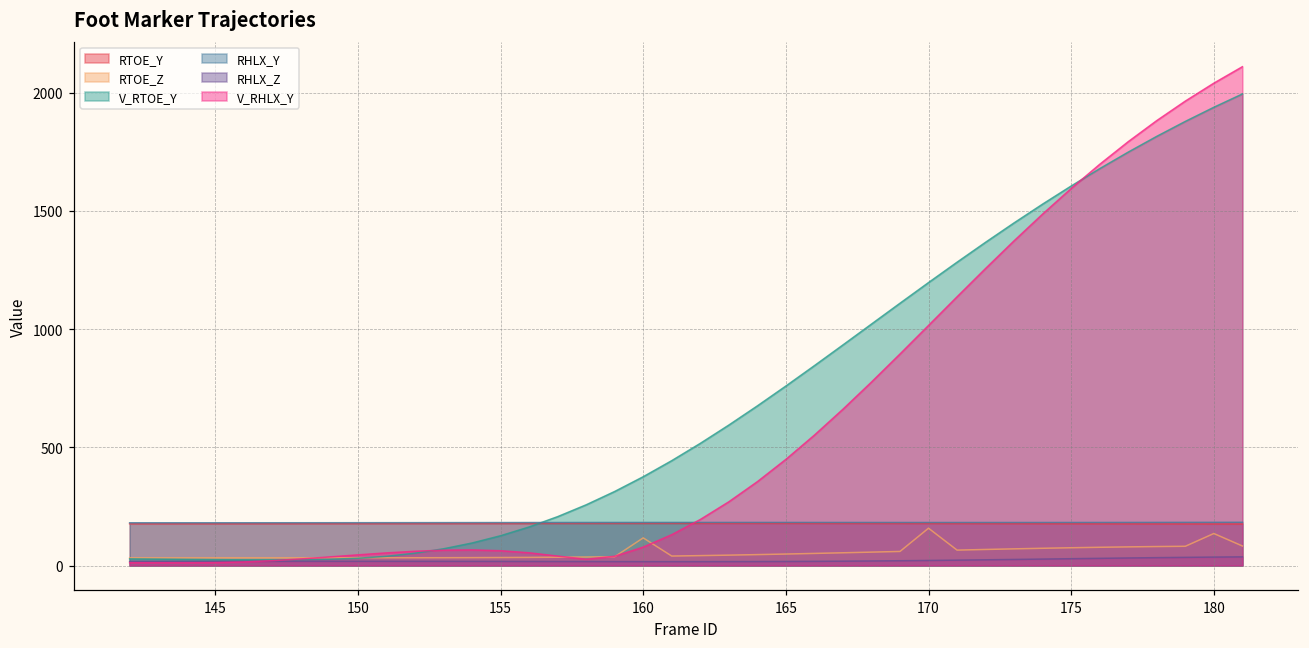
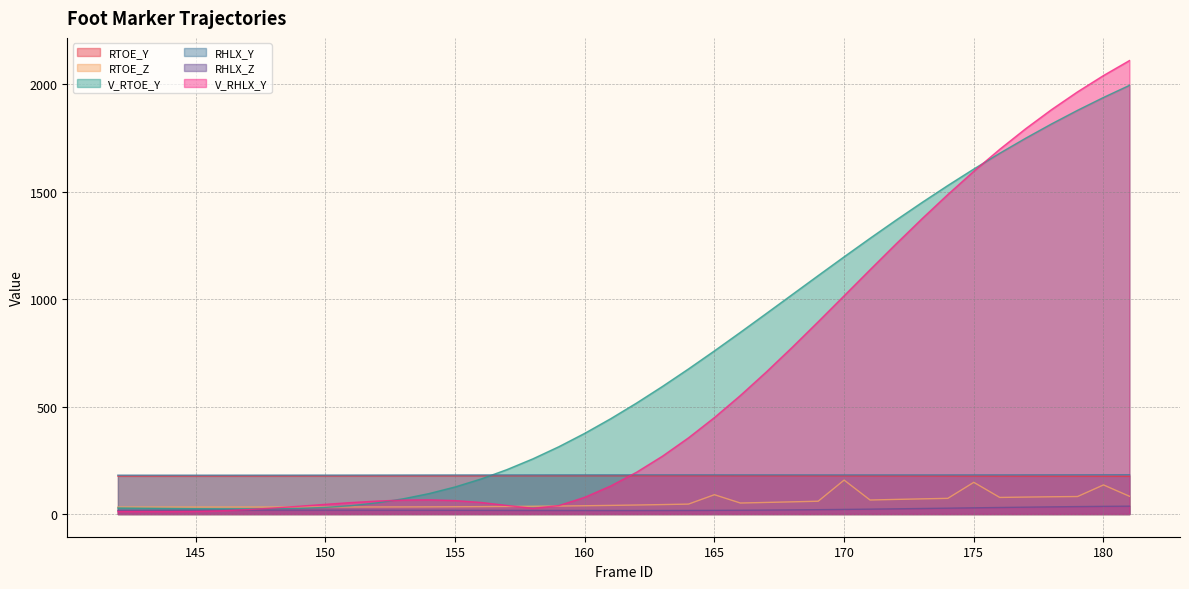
RTOE_Z, 160: 120 -> 40
RTOE_Z, 165: 50 -> 90
RTOE_Z, 175: 80 -> 150
